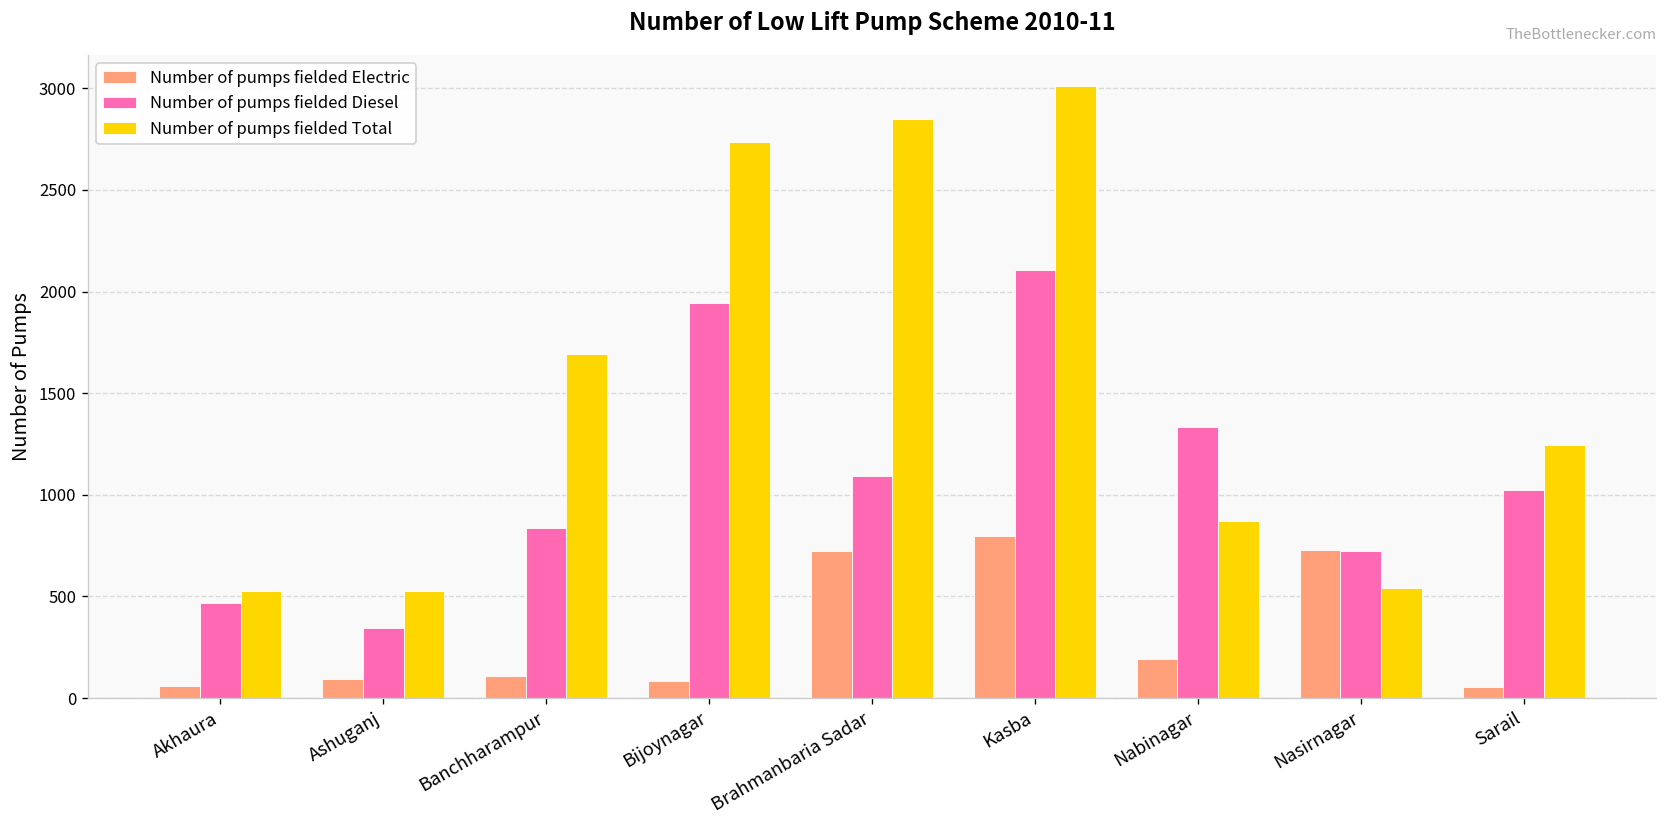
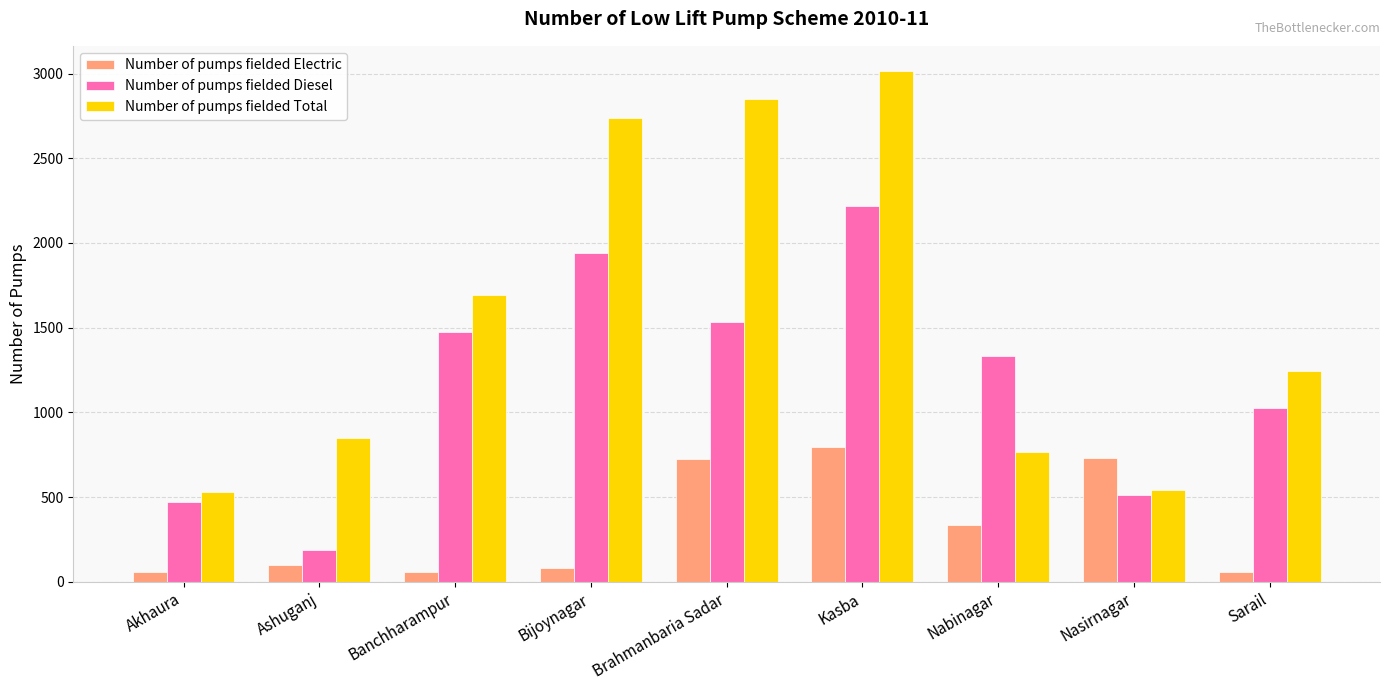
Number of pumps fielded Diesel, Ashuganj: 350 -> 190
Number of pumps fielded Total, Ashuganj: 530 -> 850
Number of pumps fielded Electric, Banchharampur: 110 -> 60
Number of pumps fielded Diesel, Banchharampur: 840 -> 1480
Number of pumps fielded Diesel, Brahmanbaria Sadar: 1090 -> 1530
Number of pumps fielded Diesel, Kasba: 2110 -> 2220
Number of pumps fielded Electric, Nabinagar: 190 -> 340
Number of pumps fielded Total, Nabinagar: 870 -> 770
Number of pumps fielded Diesel, Nasirnagar: 720 -> 510
